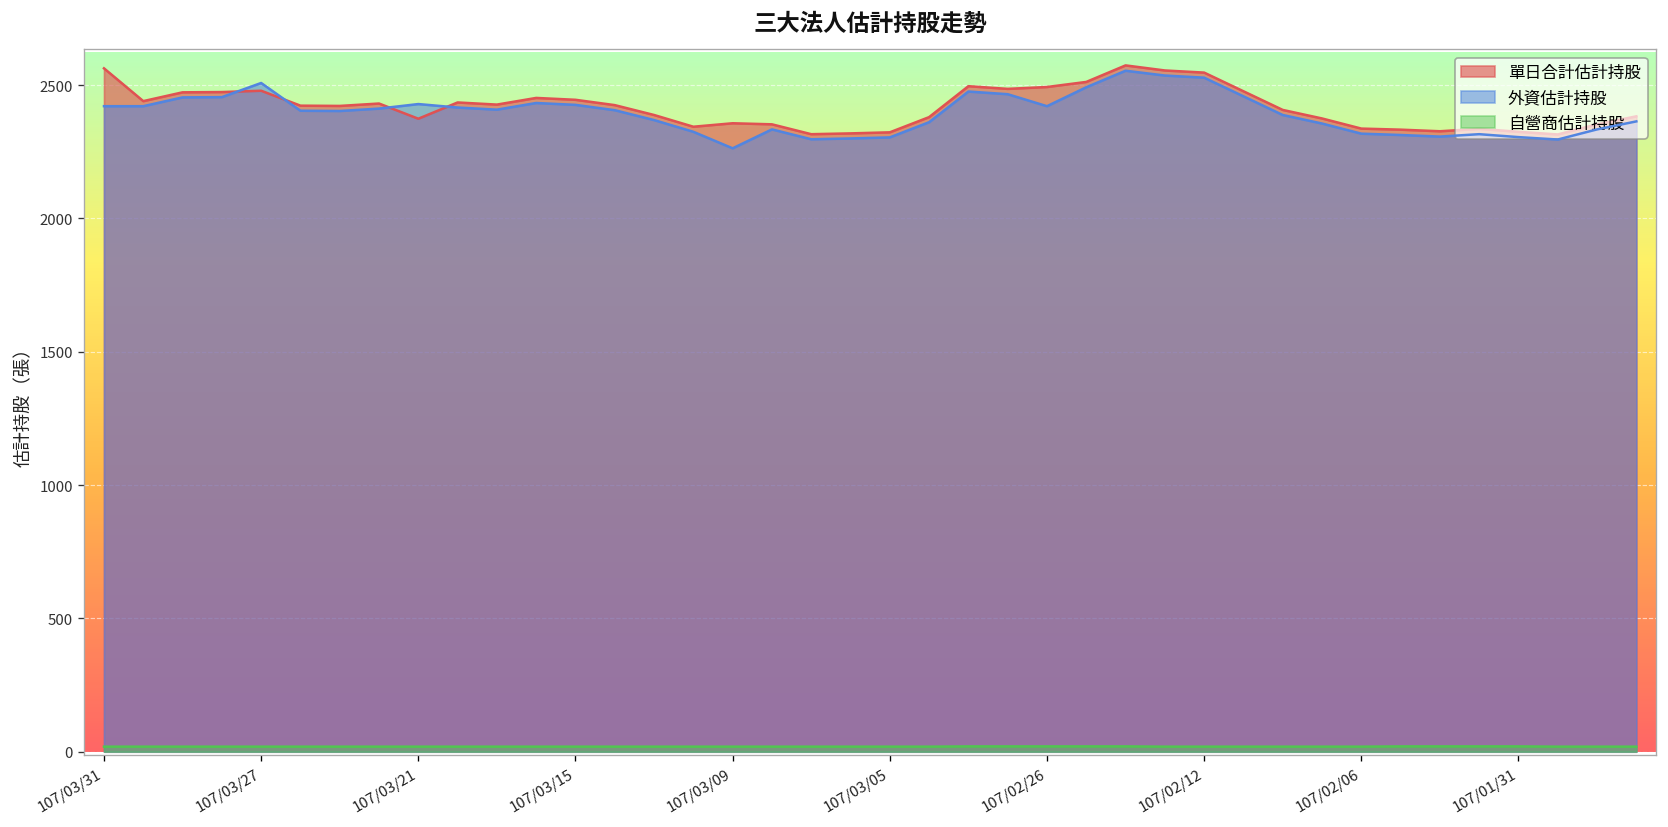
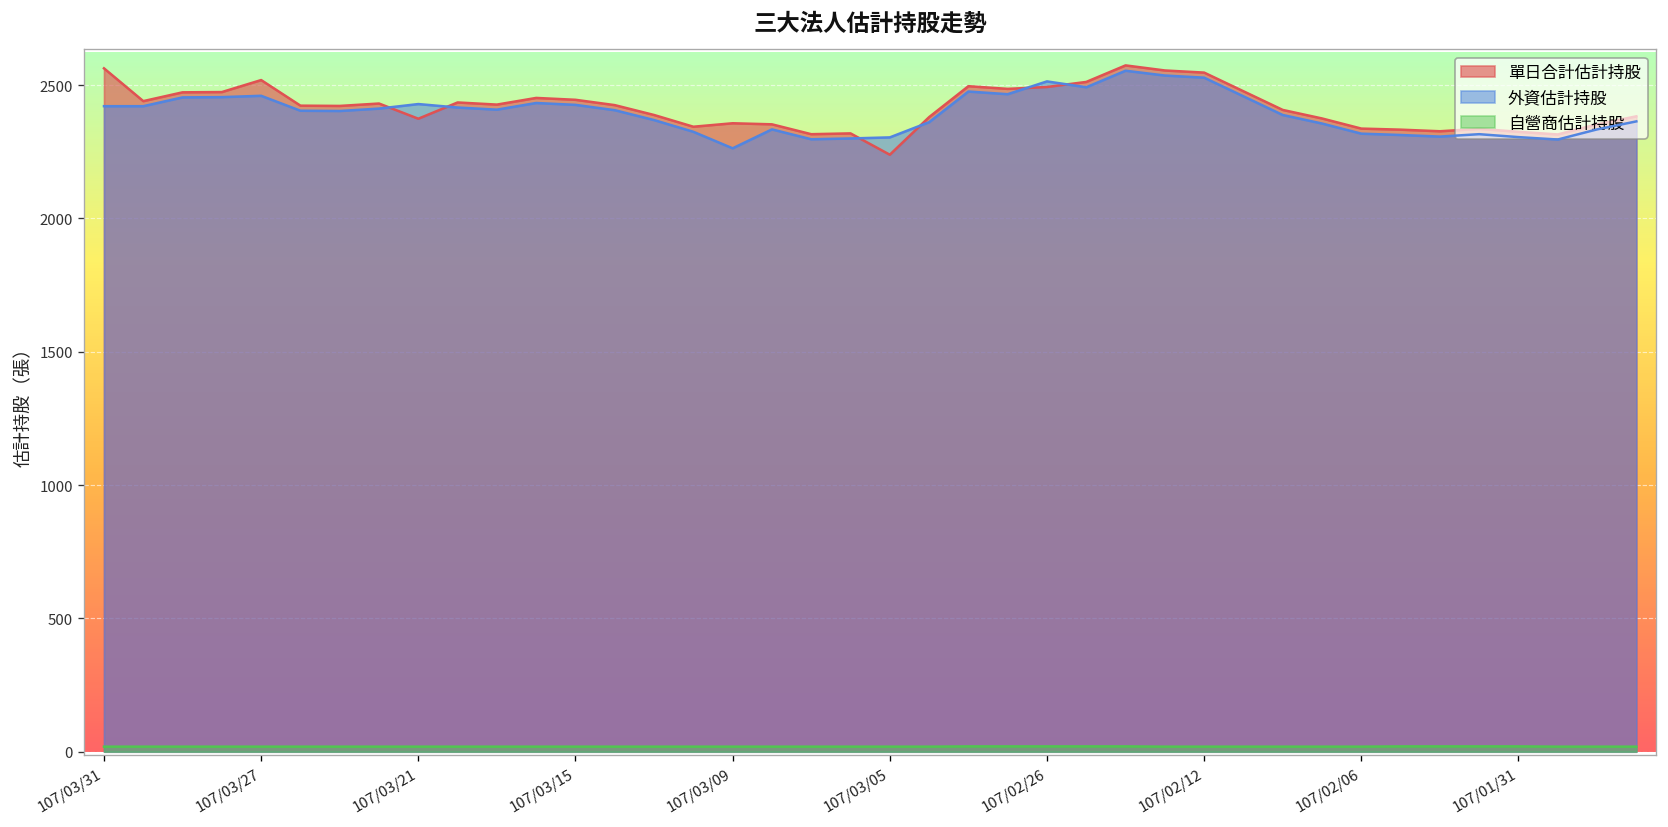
單日合計估計持股, 107/03/27: 2480 -> 2520
外資估計持股, 107/03/27: 2510 -> 2460
單日合計估計持股, 107/03/05: 2320 -> 2240
外資估計持股, 107/02/26: 2420 -> 2510
